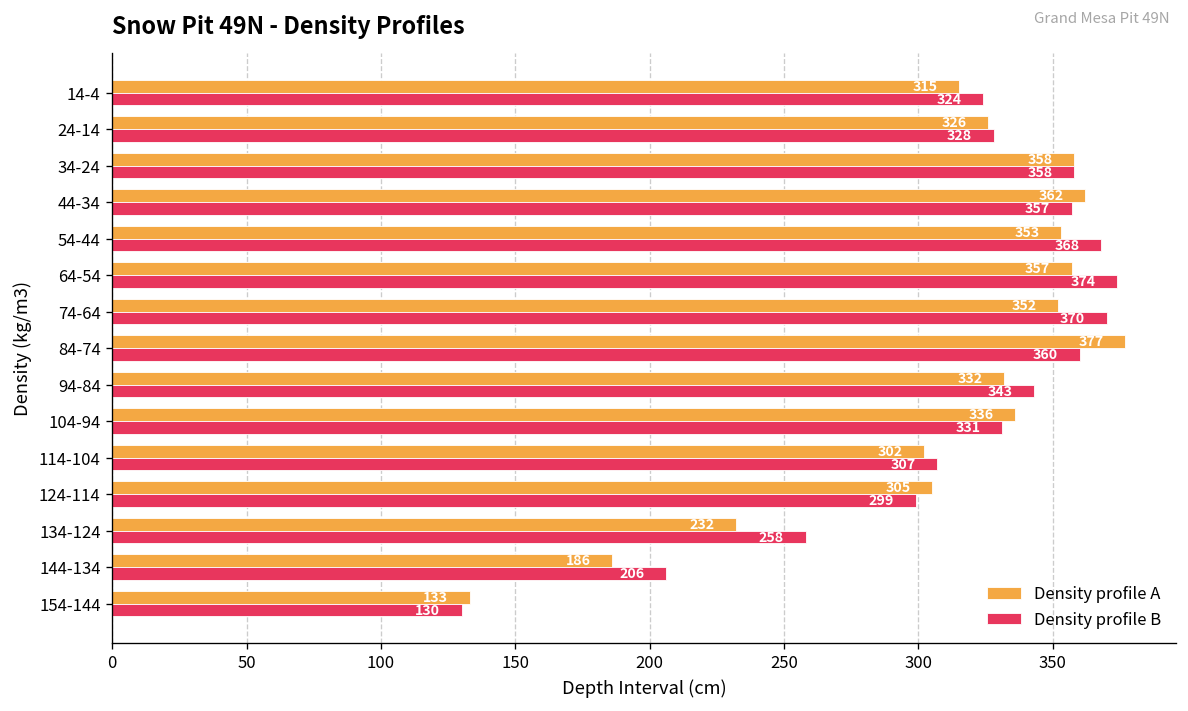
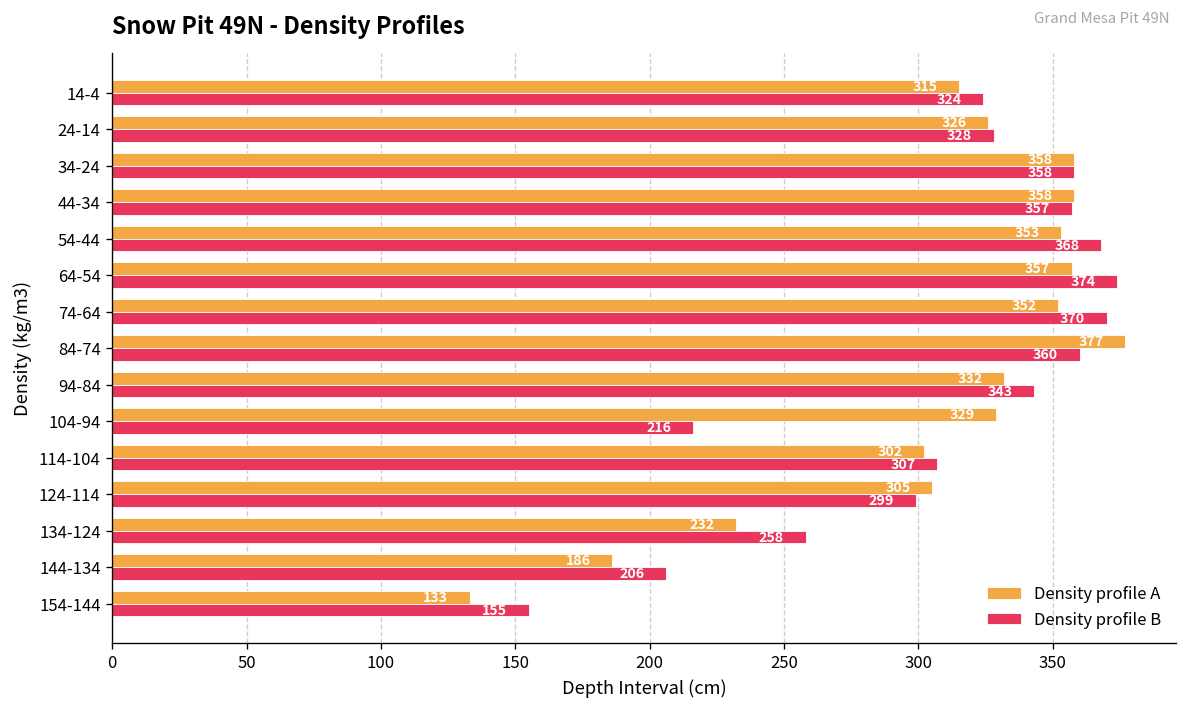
Density profile A, 44-34: 362 -> 358
Density profile A, 104-94: 336 -> 329
Density profile B, 104-94: 331 -> 216
Density profile B, 154-144: 130 -> 155
